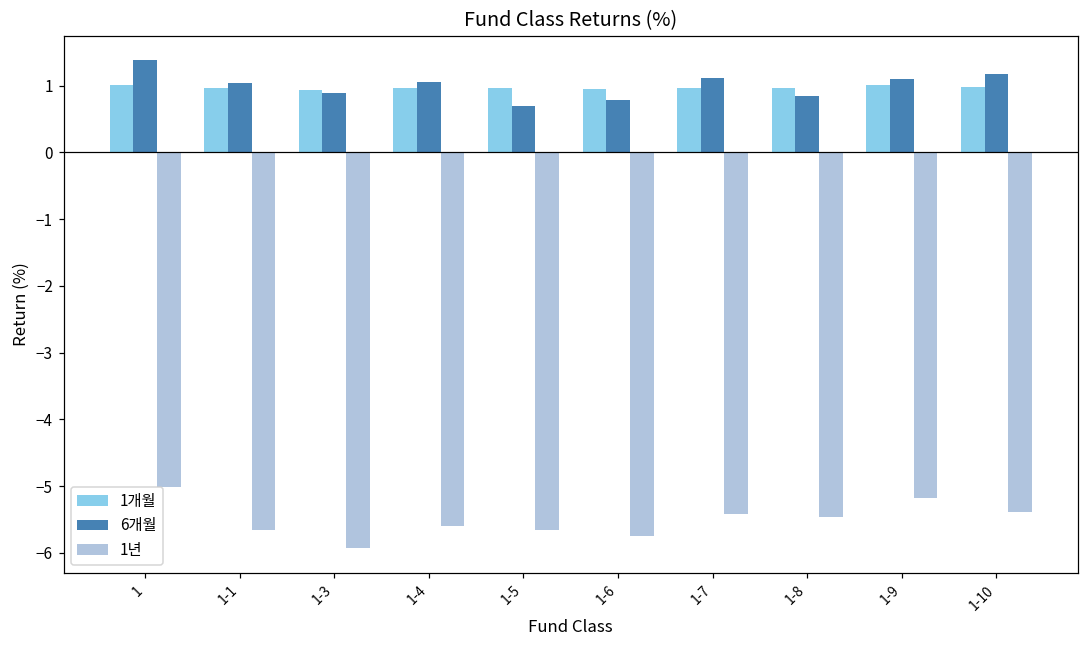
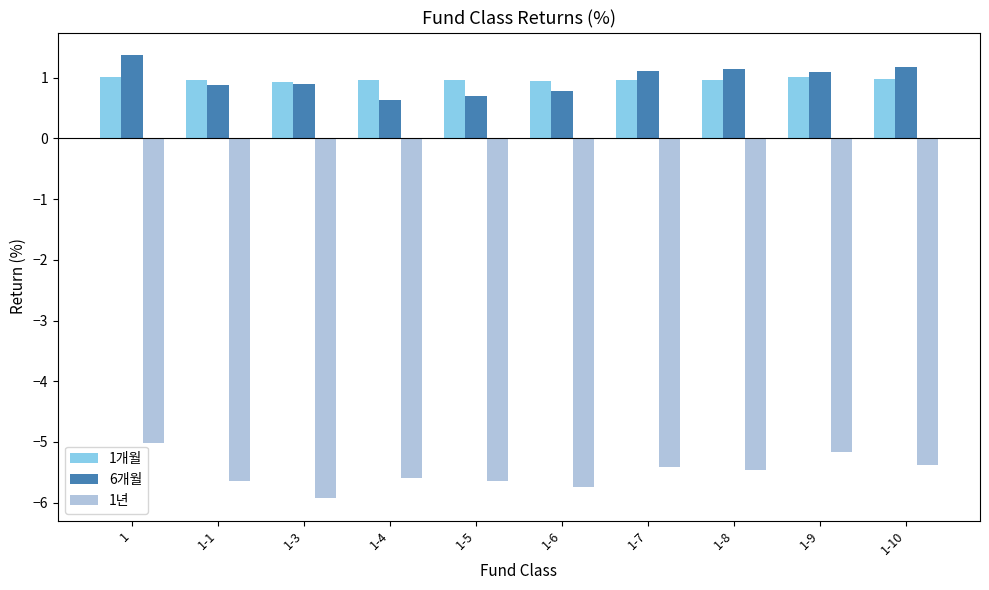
6개월, 1-1: 1.0 -> 0.9
6개월, 1-4: 1.1 -> 0.6
6개월, 1-8: 0.9 -> 1.1
